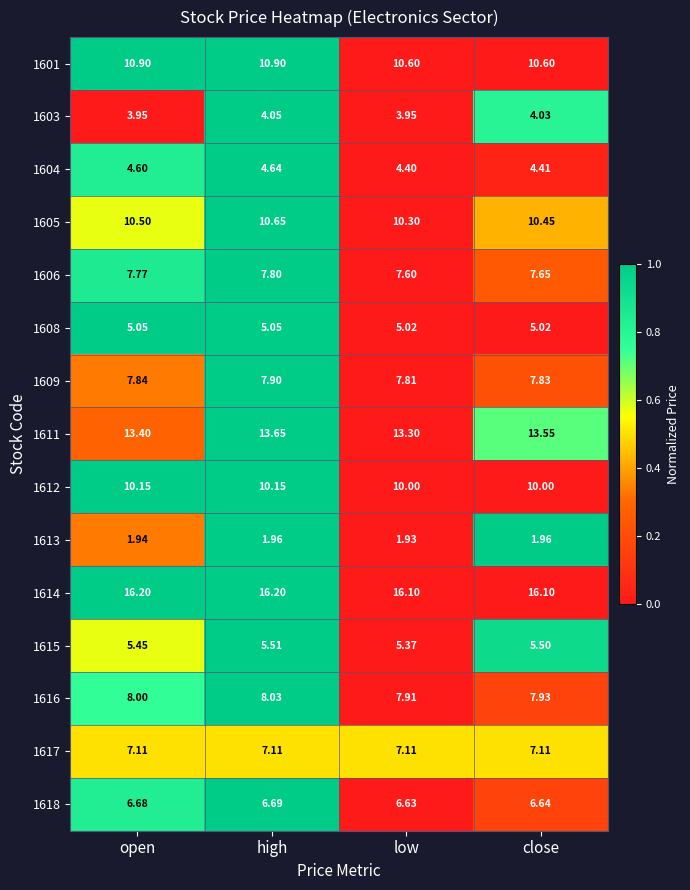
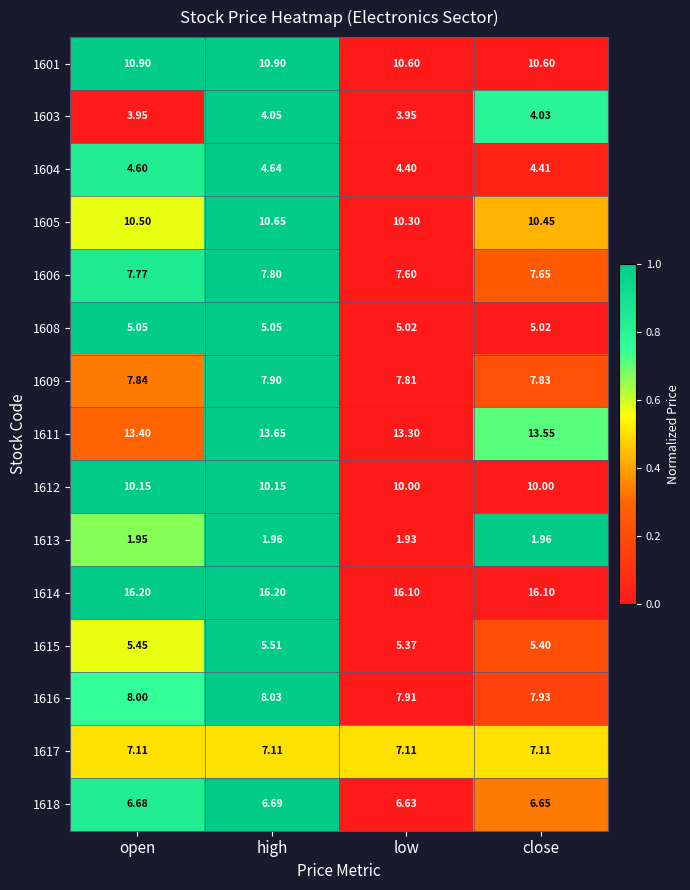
1613, open: 1.94 -> 1.95
1615, close: 5.50 -> 5.40
1618, close: 6.64 -> 6.65
